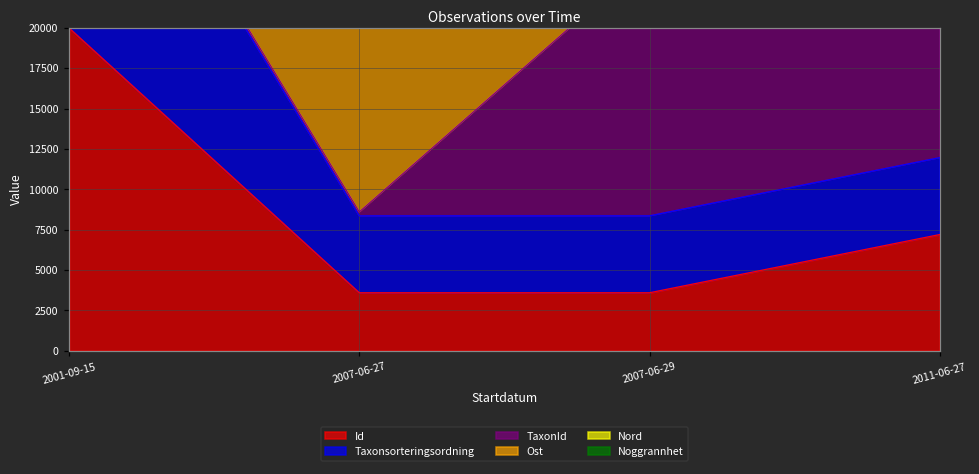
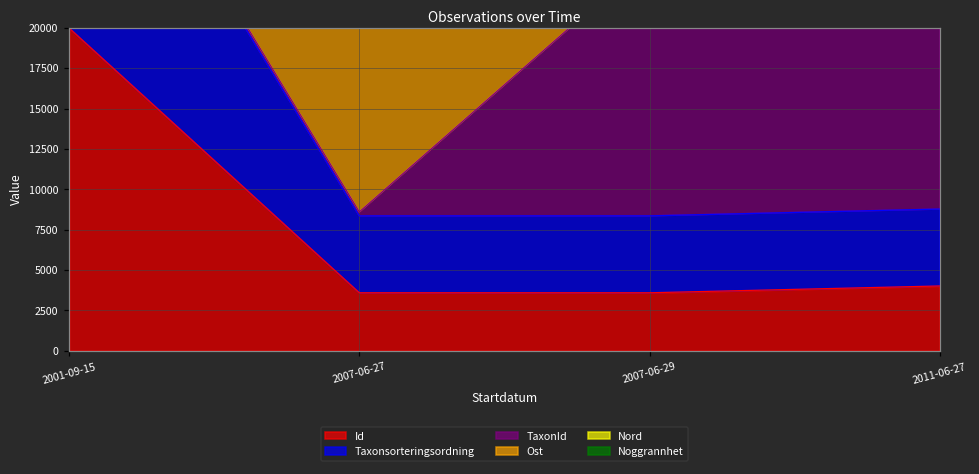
Id, 2011-06-27: 7200 -> 4000
